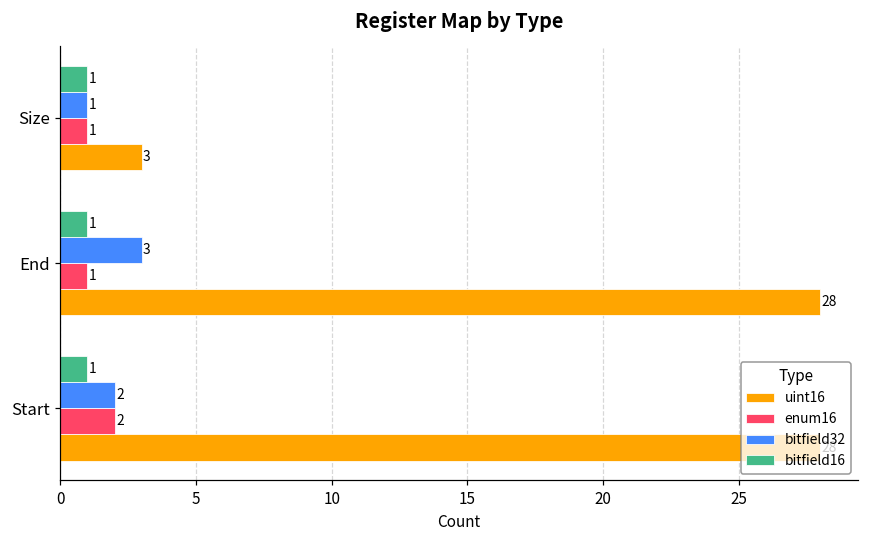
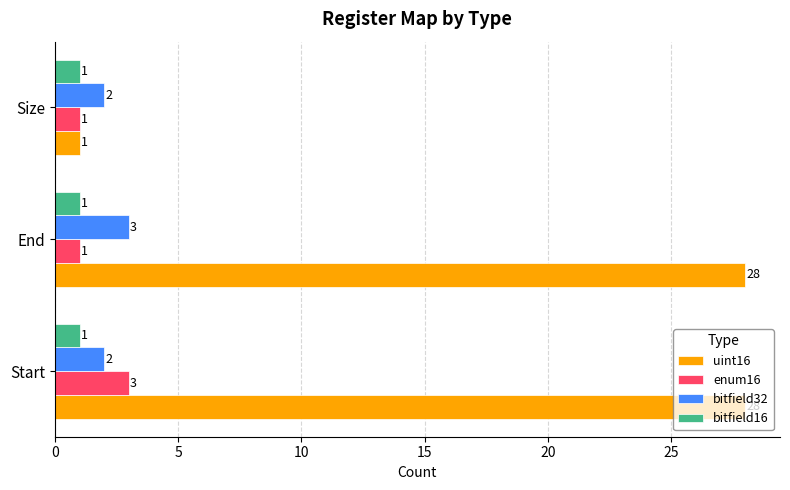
bitfield32, Size: 1 -> 2
uint16, Size: 3 -> 1
enum16, Start: 2 -> 3
